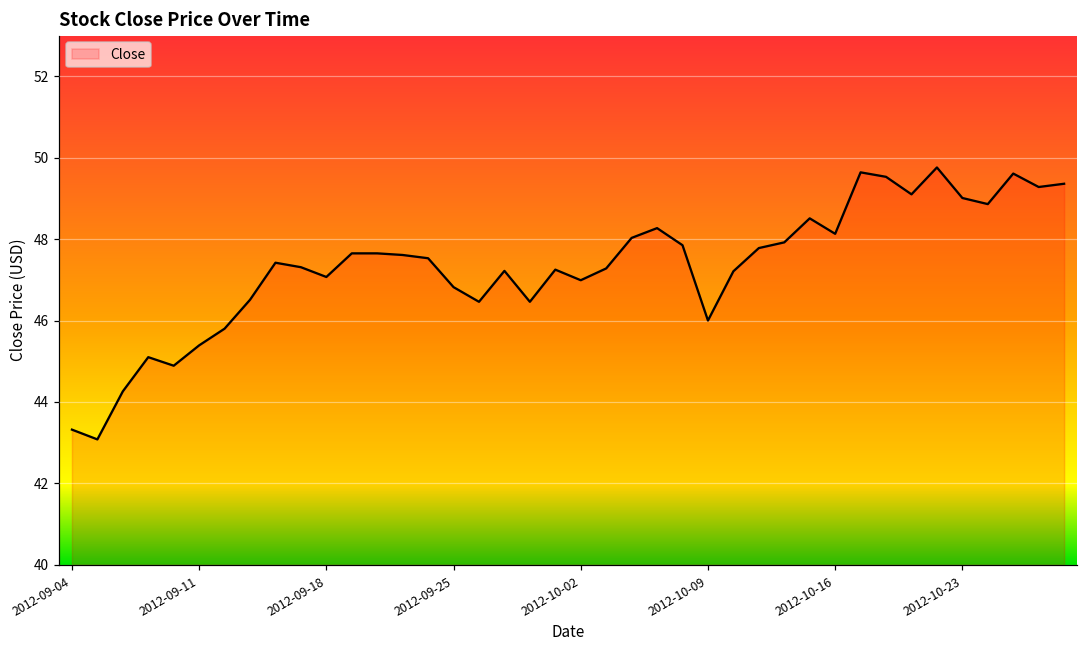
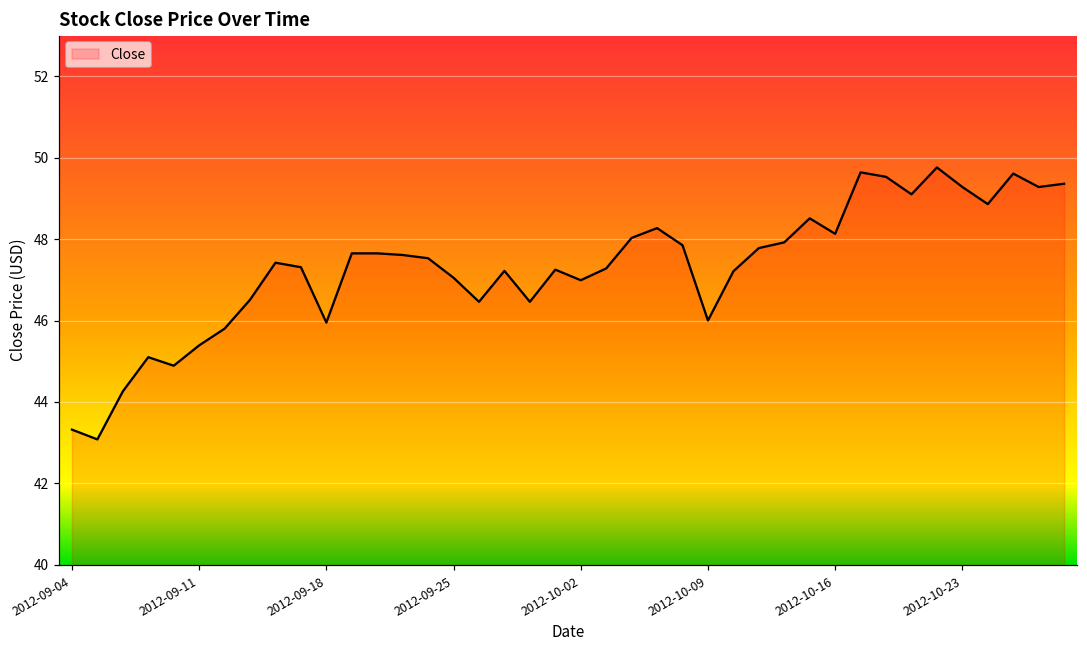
2012-09-18: 47.1 -> 46.0
2012-09-25: 46.8 -> 47.1
2012-10-23: 49.0 -> 49.3
